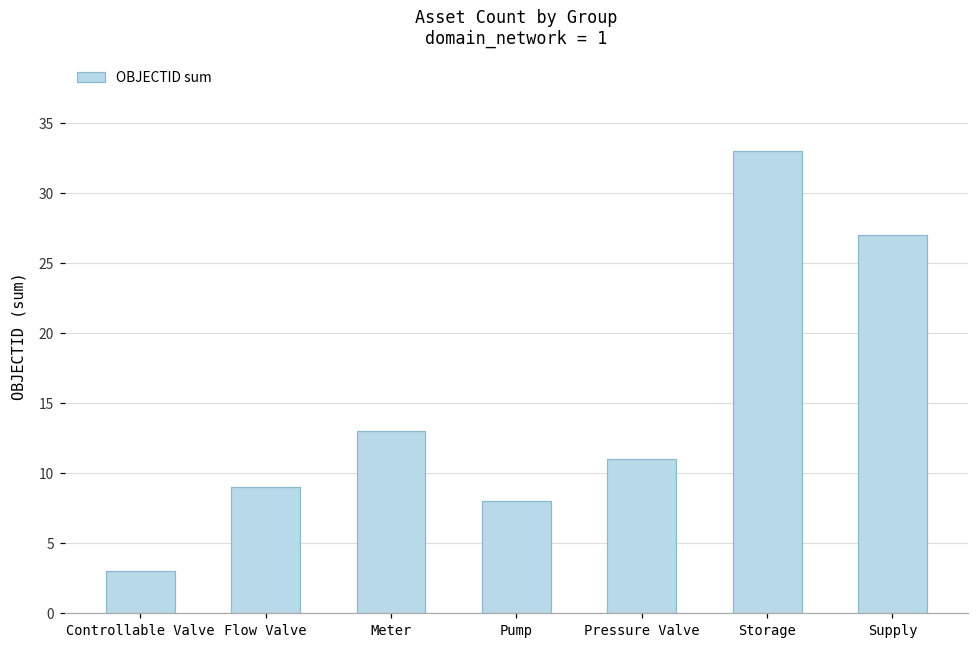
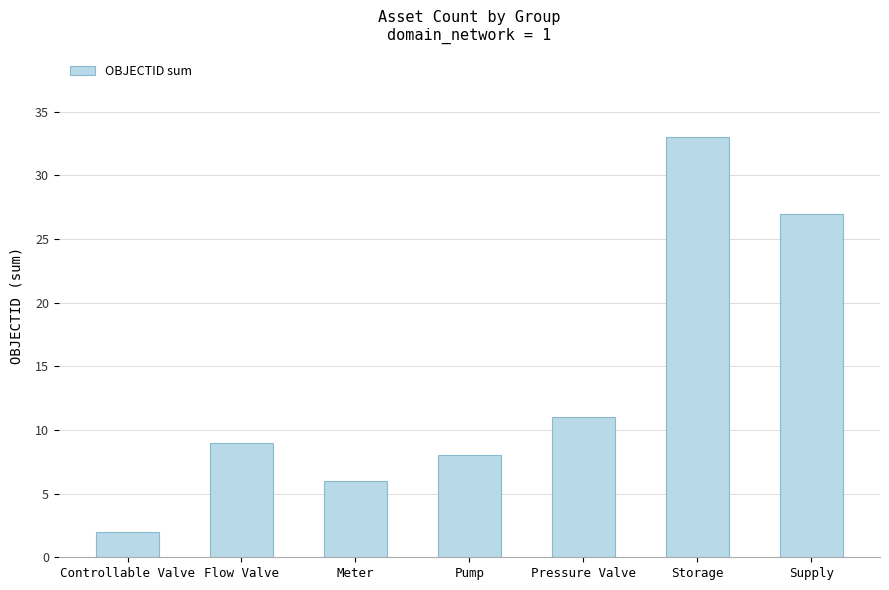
Controllable Valve: 3 -> 2
Meter: 13 -> 6
